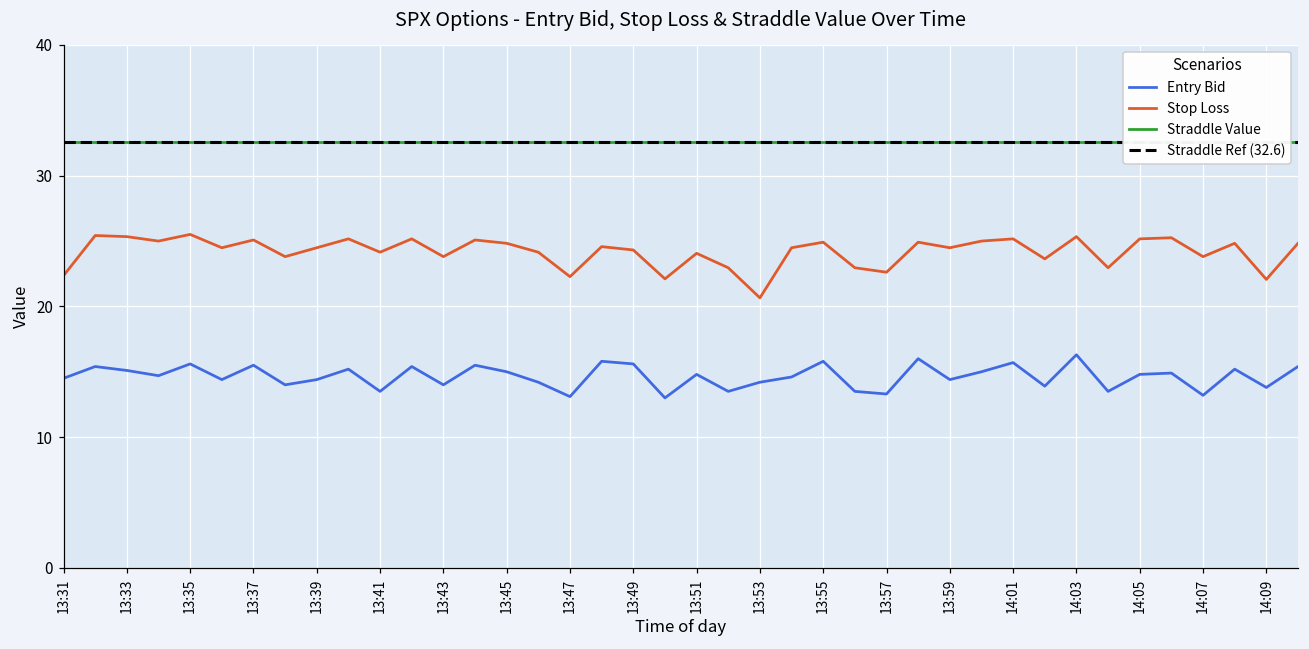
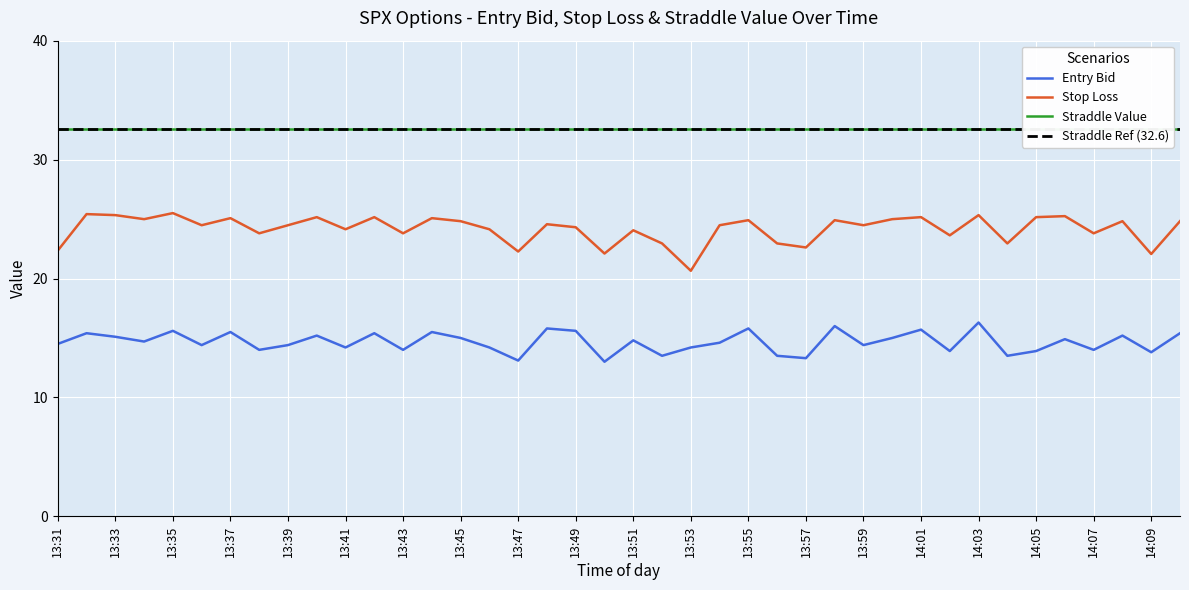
Entry Bid, 13:41: 13.5 -> 14.2
Entry Bid, 14:05: 14.8 -> 13.9
Entry Bid, 14:07: 13.2 -> 14.0
